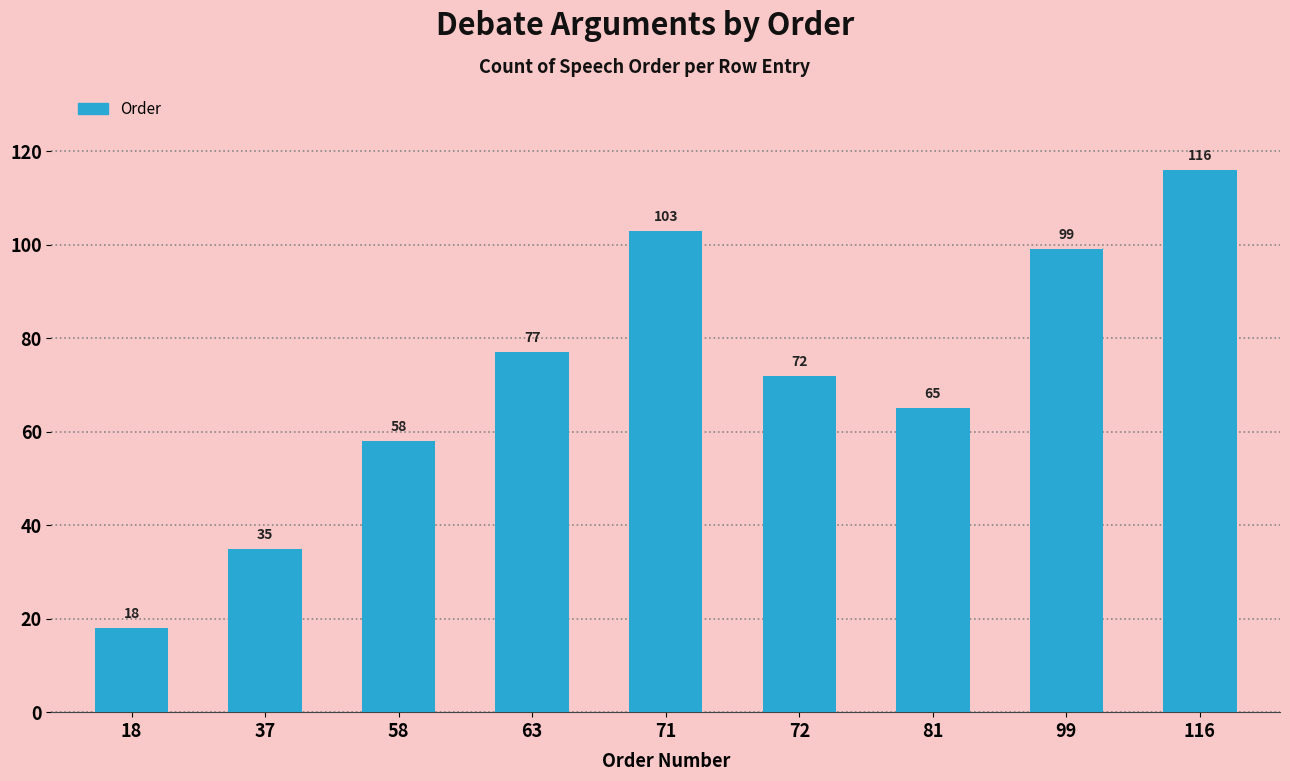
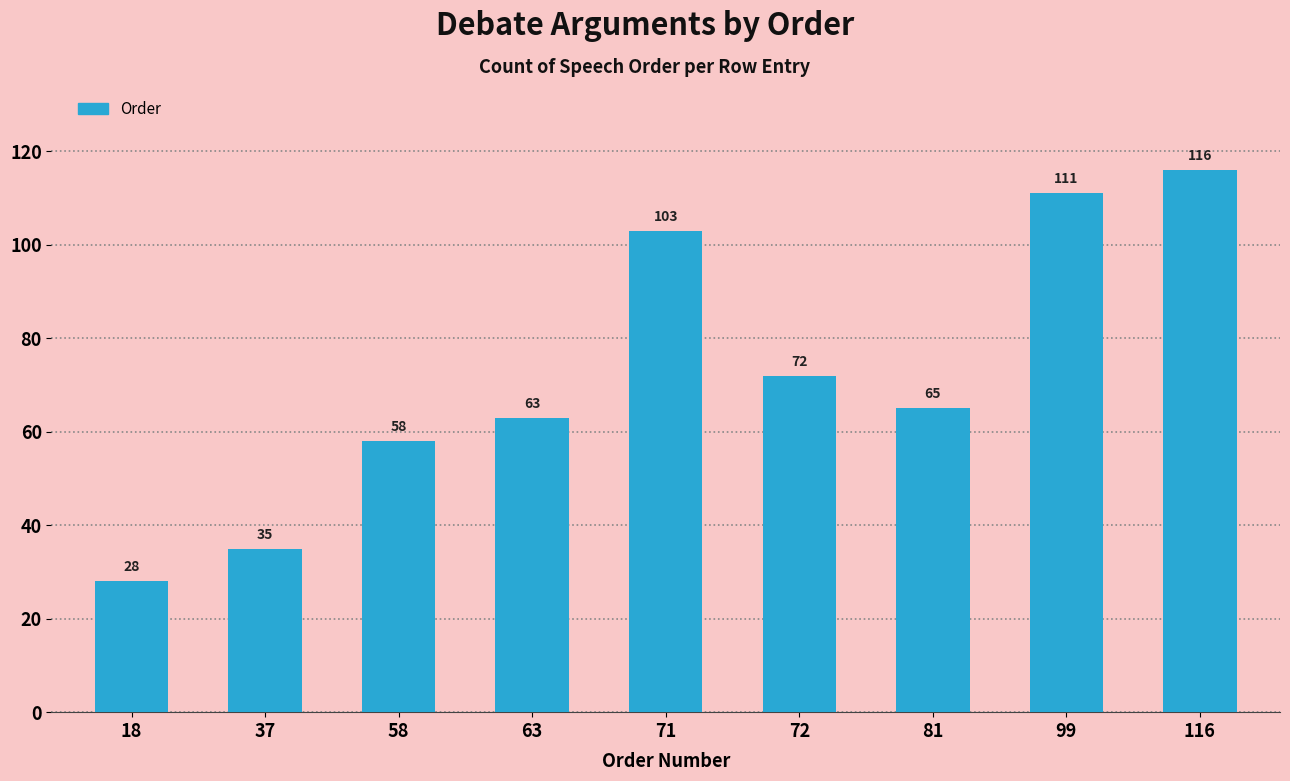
18: 18 -> 28
63: 77 -> 63
99: 99 -> 111
